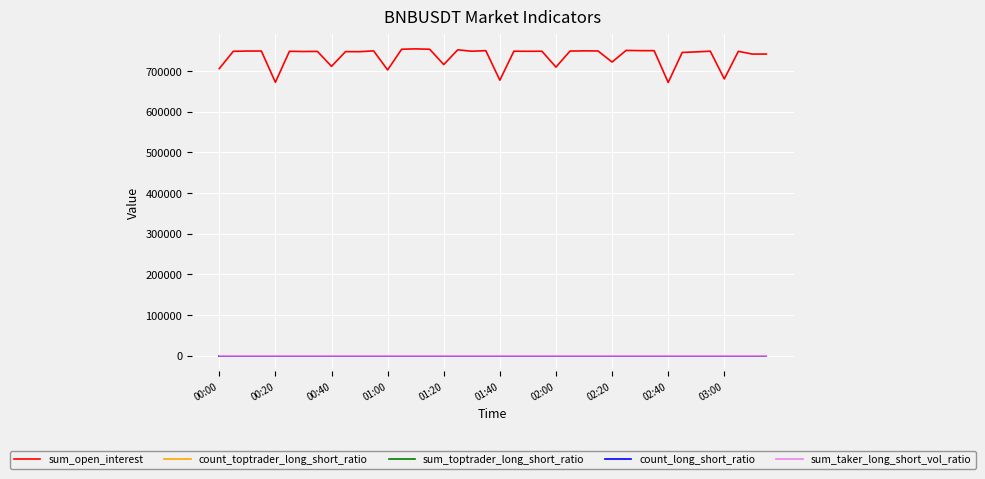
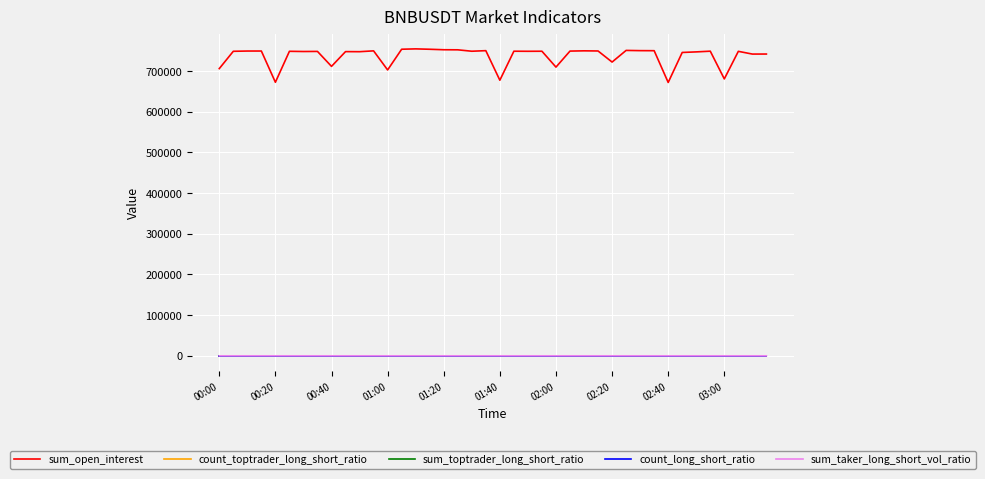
sum_open_interest, 01:20: 720000 -> 750000
